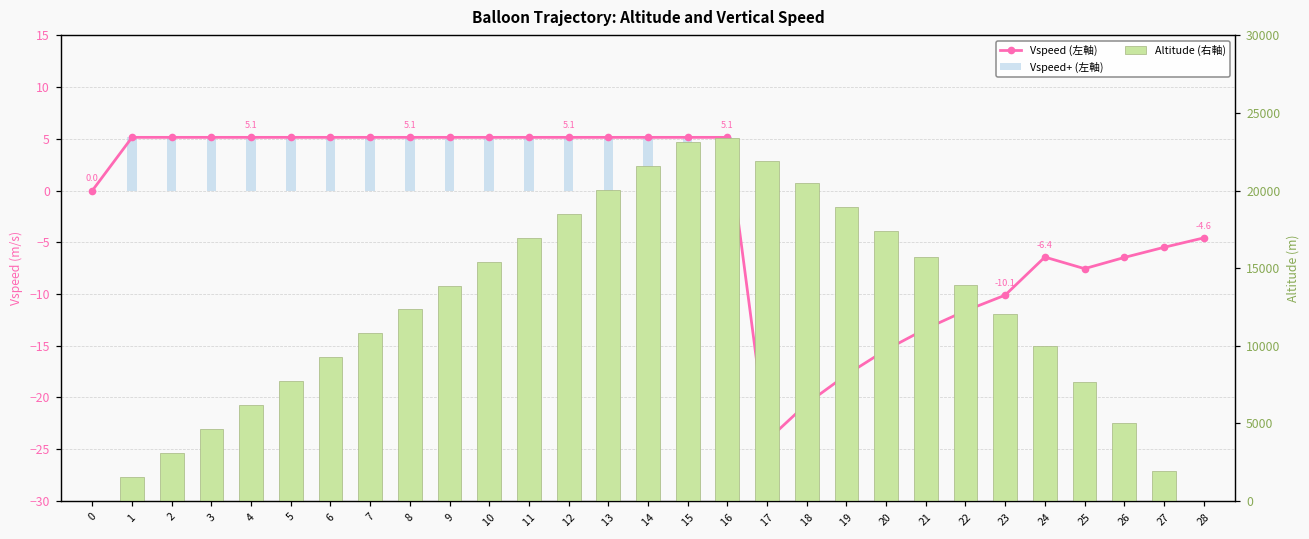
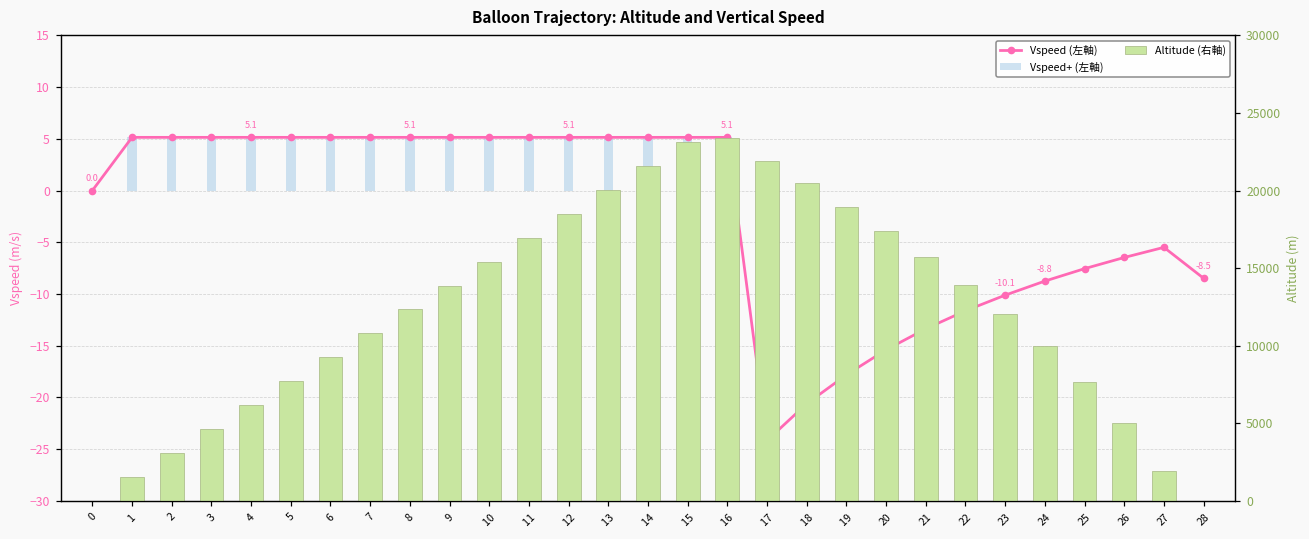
Vspeed (左軸), 24: -6.4 -> -8.8
Vspeed (左軸), 28: -4.6 -> -8.5
